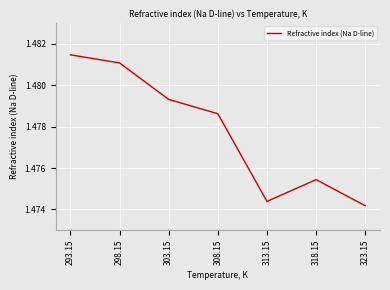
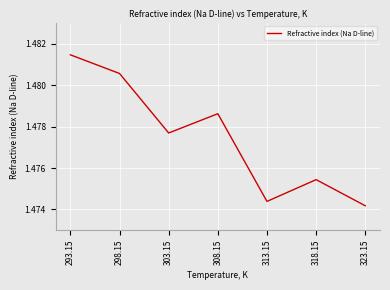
298.15: 1.4811 -> 1.4806
303.15: 1.4793 -> 1.4777
